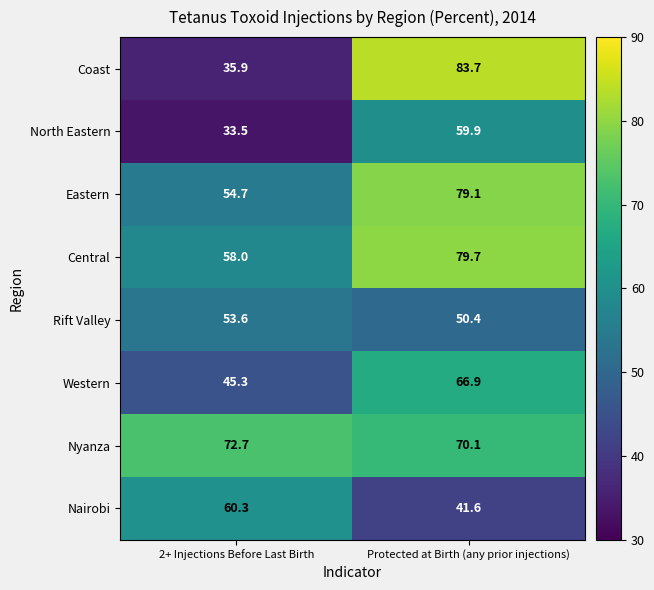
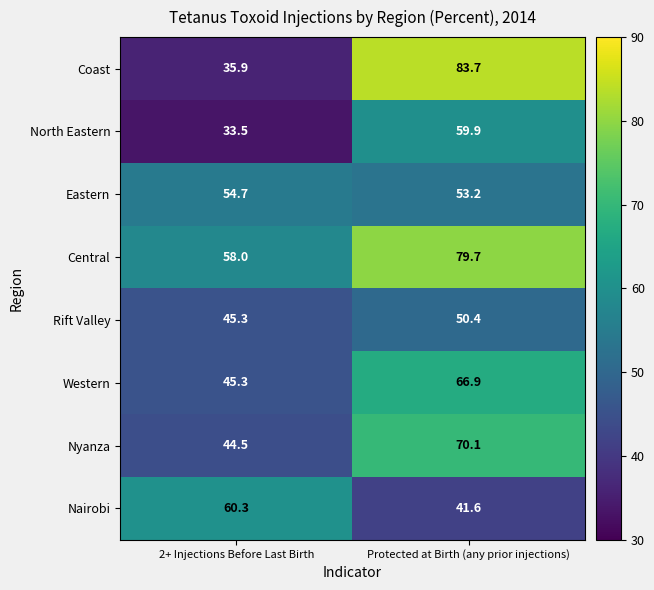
Eastern, Protected at Birth (any prior injections): 79.1 -> 53.2
Rift Valley, 2+ Injections Before Last Birth: 53.6 -> 45.3
Nyanza, 2+ Injections Before Last Birth: 72.7 -> 44.5
